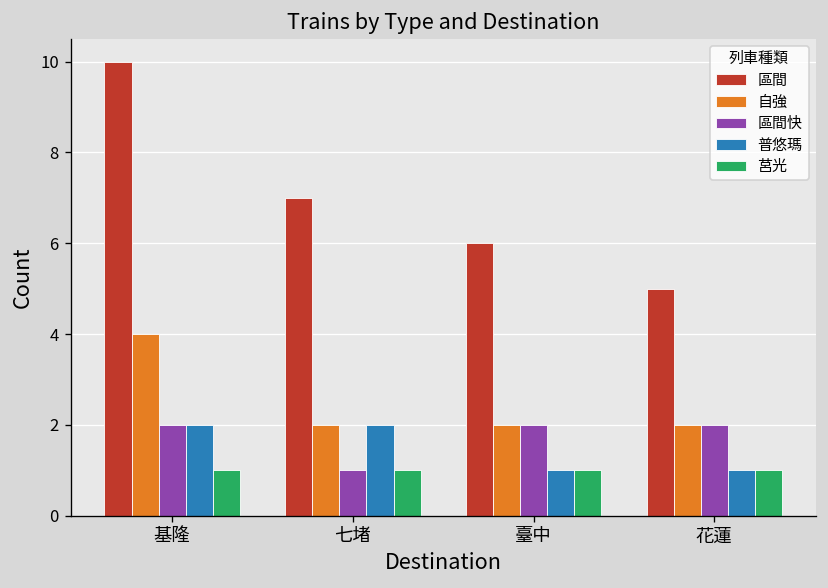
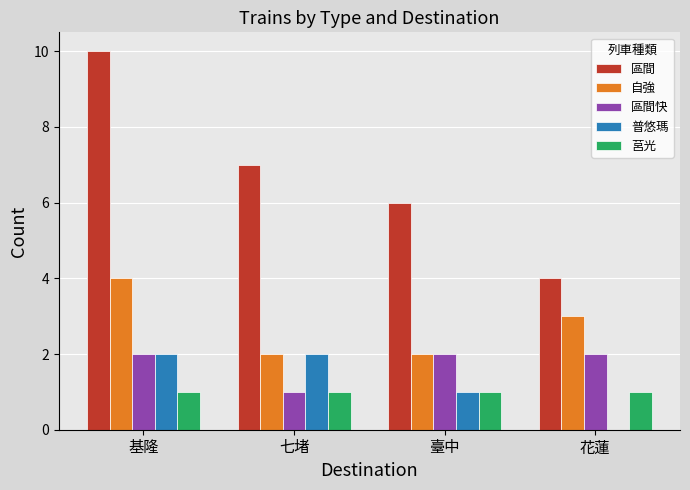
區間, 花蓮: 5 -> 4
自強, 花蓮: 2 -> 3
普悠瑪, 花蓮: 1 -> 0
